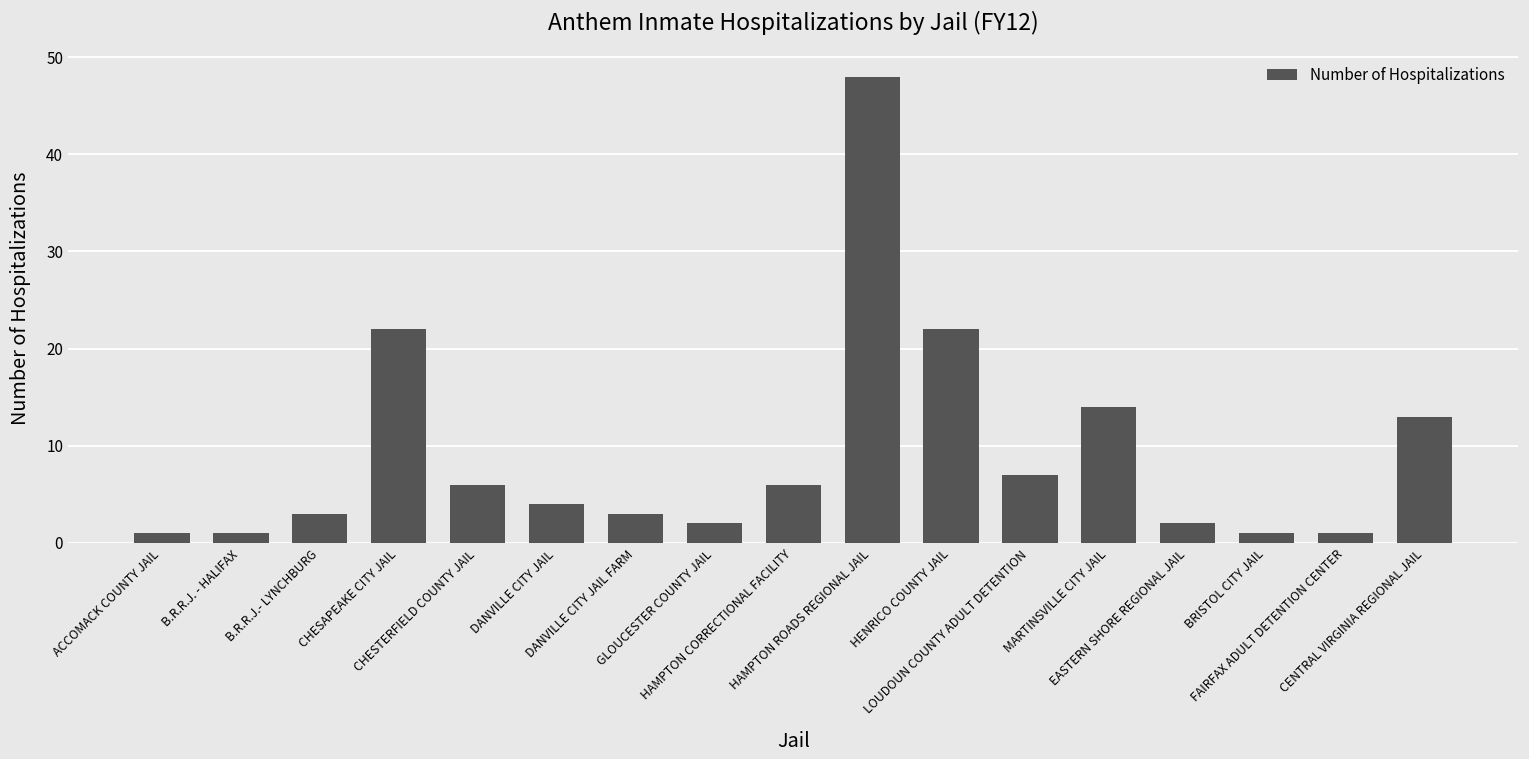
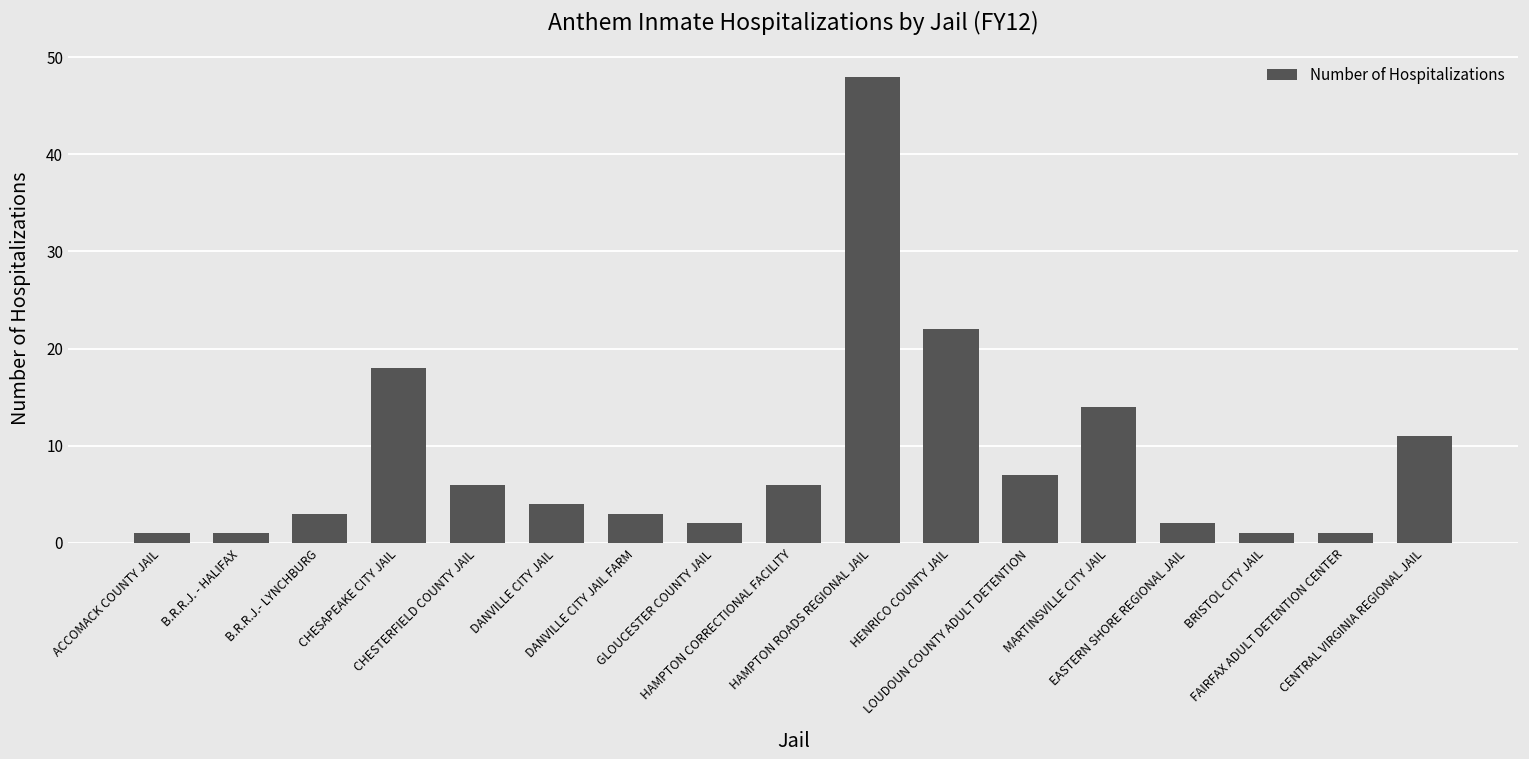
CHESAPEAKE CITY JAIL: 22 -> 18
CENTRAL VIRGINIA REGIONAL JAIL: 13 -> 11
